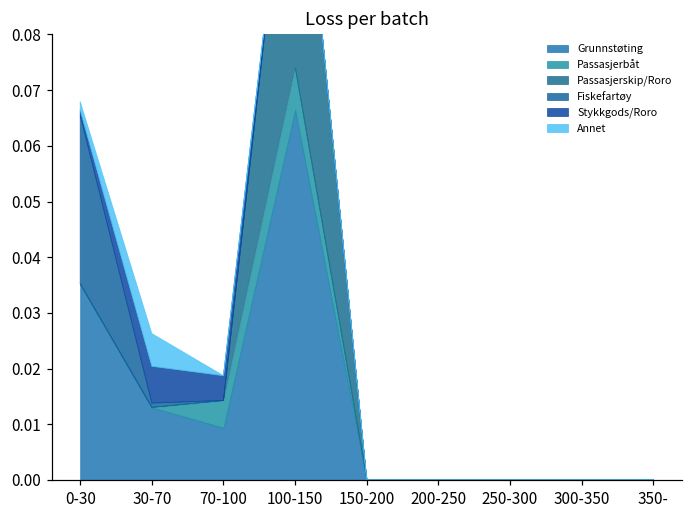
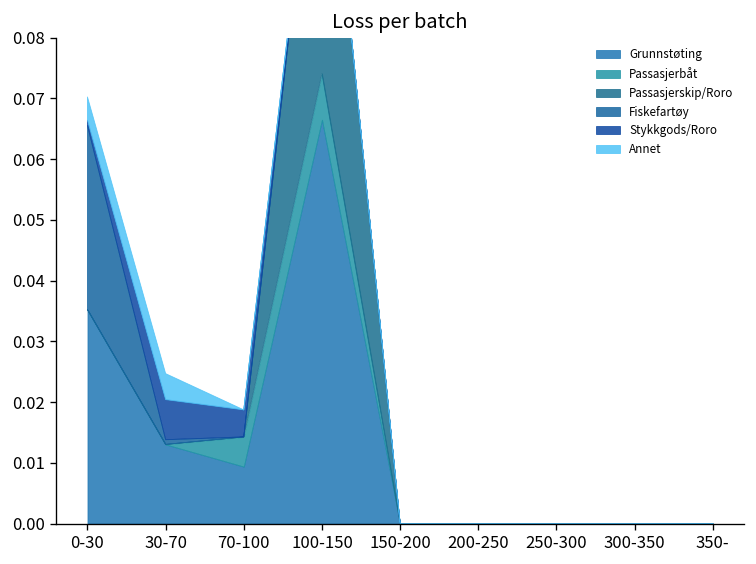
Annet, 0-30: 0.002 -> 0.004
Annet, 30-70: 0.006 -> 0.004
